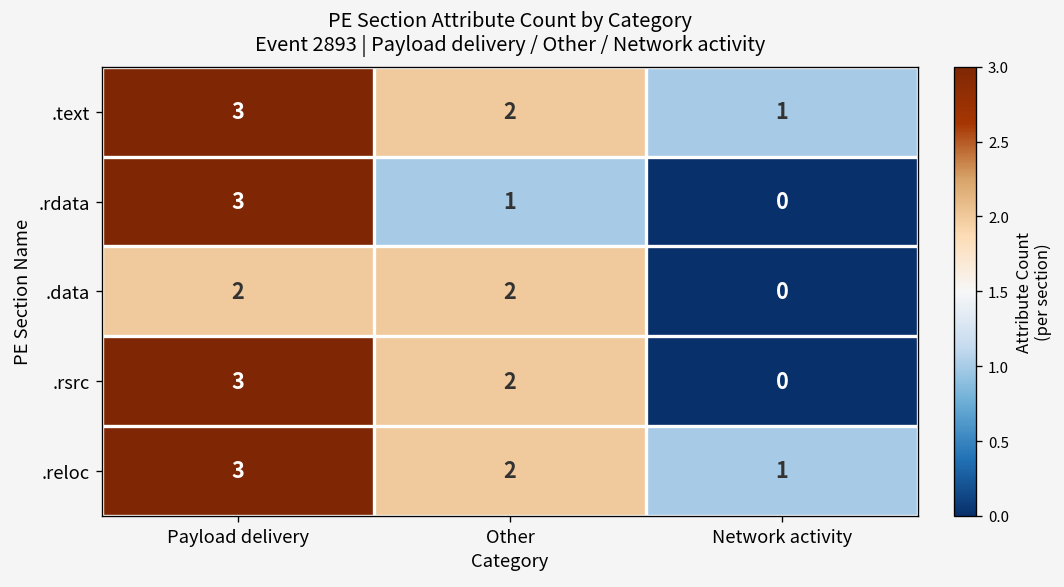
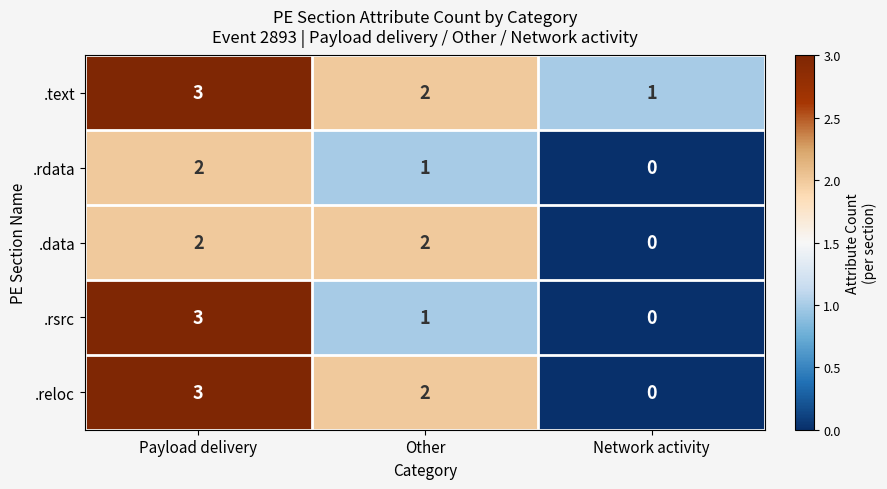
.rdata, Payload delivery: 3 -> 2
.rsrc, Other: 2 -> 1
.reloc, Network activity: 1 -> 0
